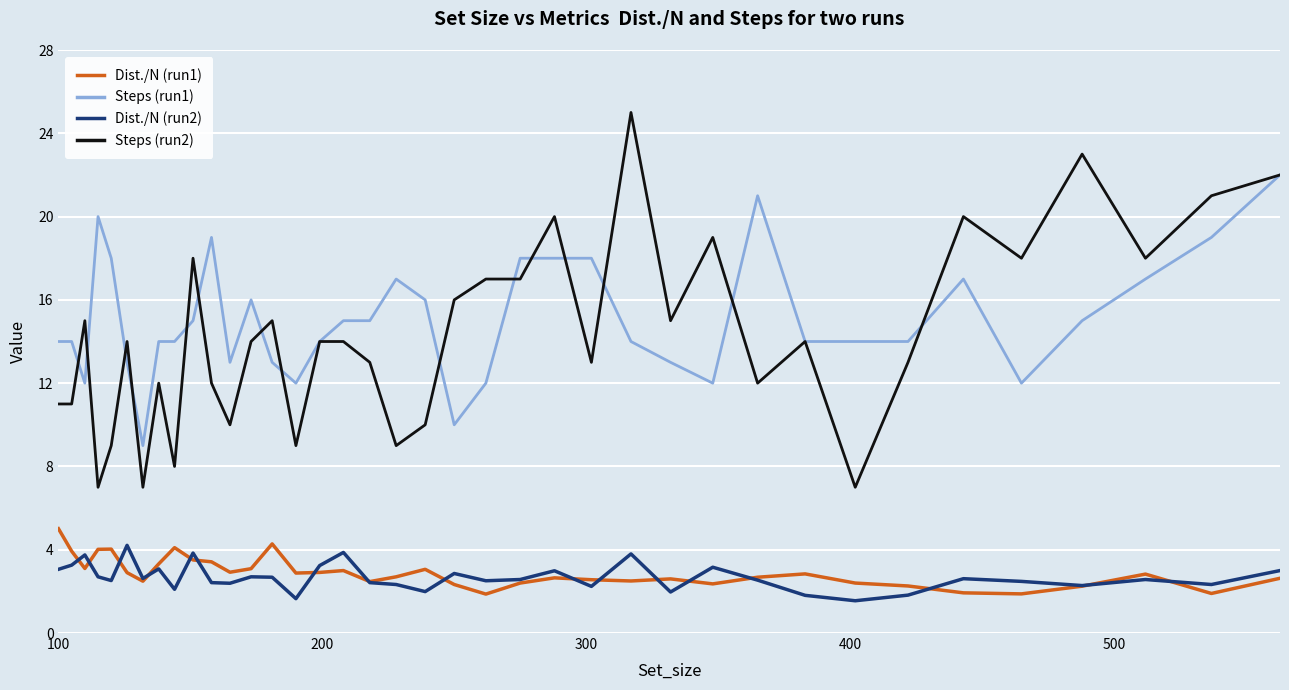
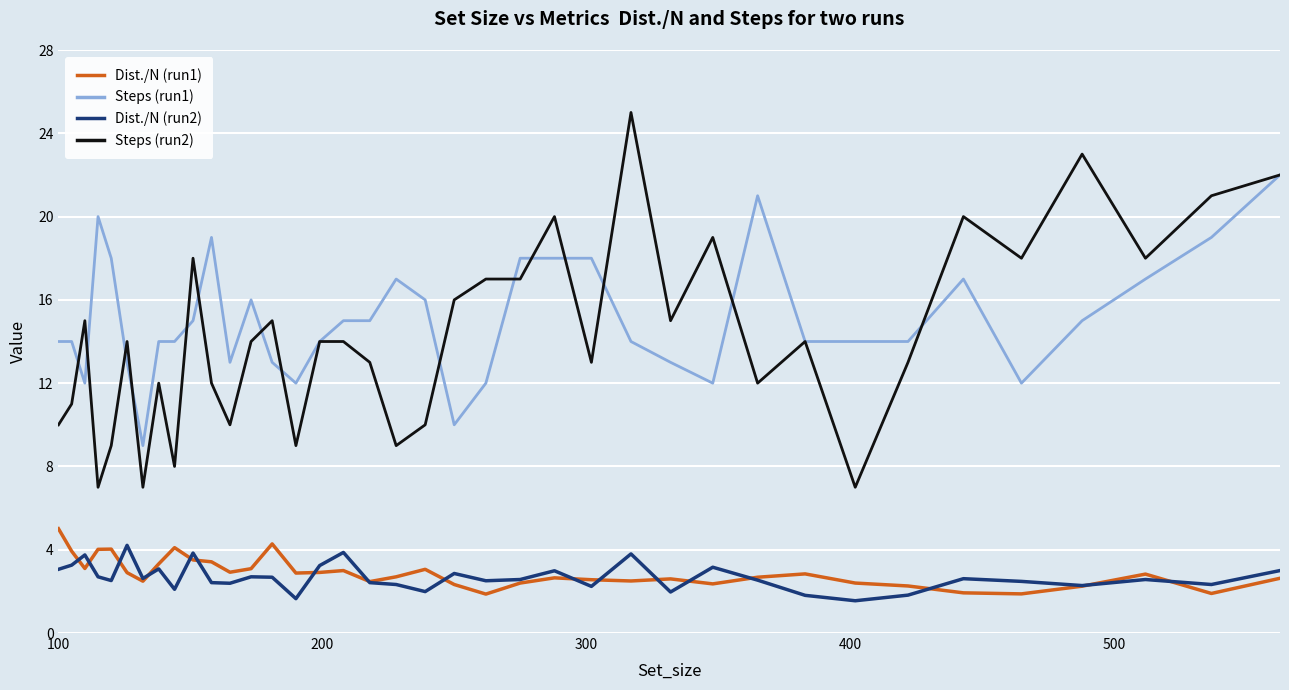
Steps (run2), 100: 11 -> 10
